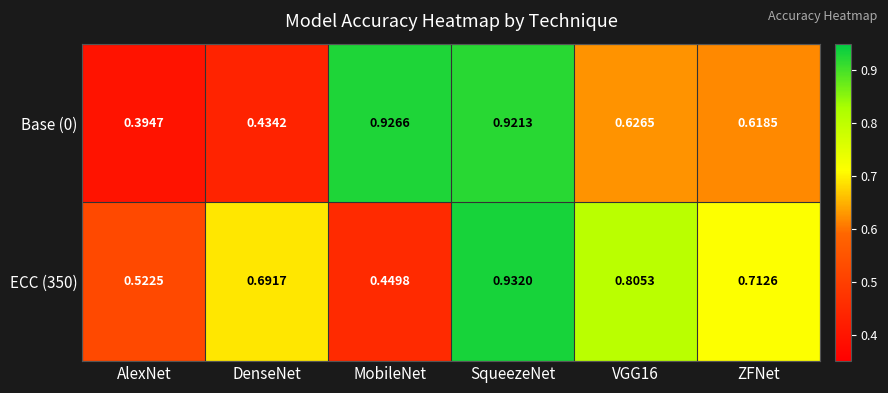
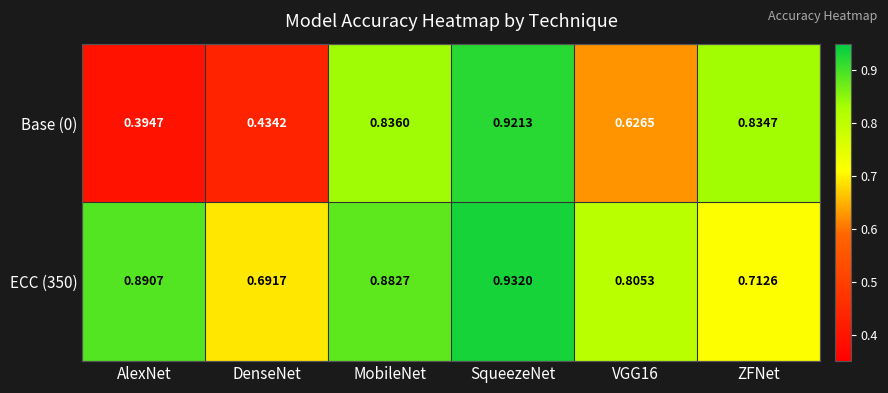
Base (0), MobileNet: 0.9266 -> 0.8360
Base (0), ZFNet: 0.6185 -> 0.8347
ECC (350), AlexNet: 0.5225 -> 0.8907
ECC (350), MobileNet: 0.4498 -> 0.8827
